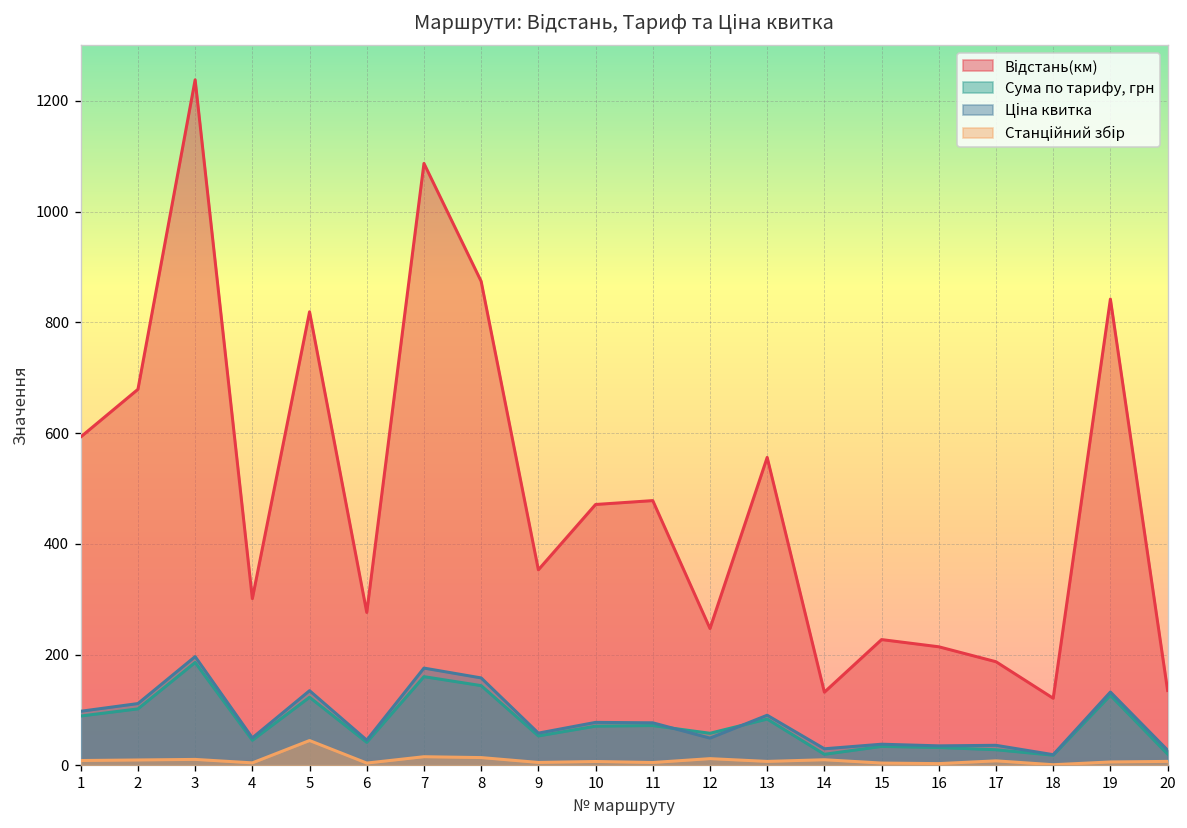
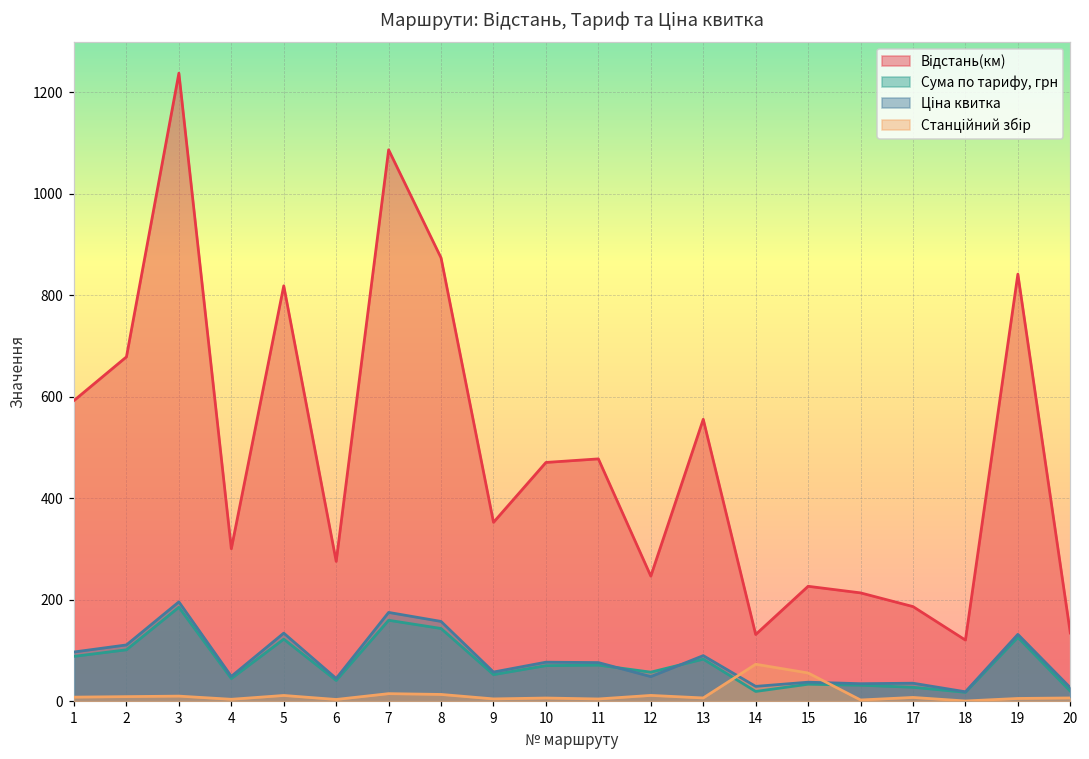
Станційний збір, 5: 40 -> 10
Станційний збір, 14: 10 -> 70
Станційний збір, 15: 0 -> 60
